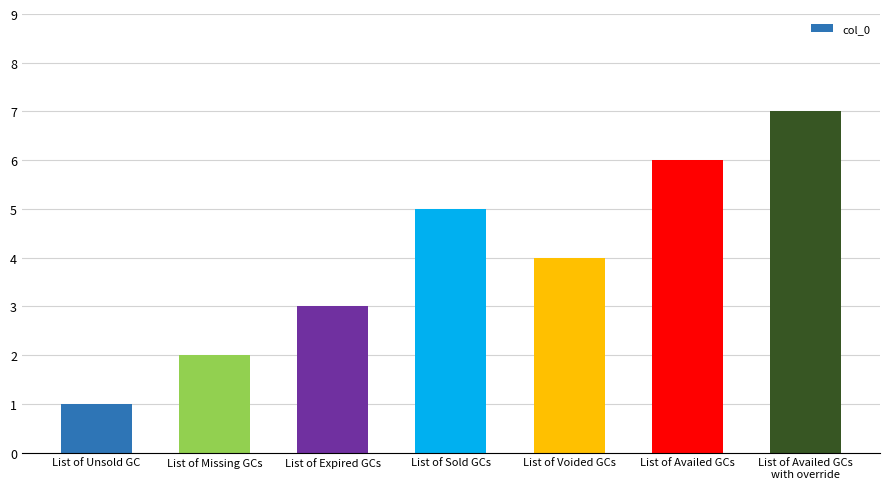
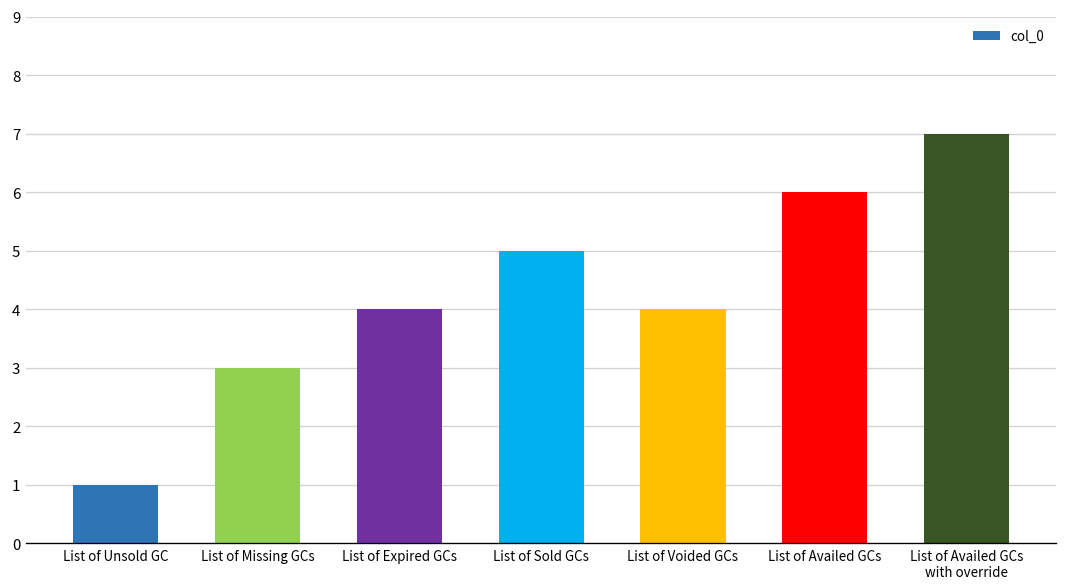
List of Missing GCs: 2 -> 3
List of Expired GCs: 3 -> 4
